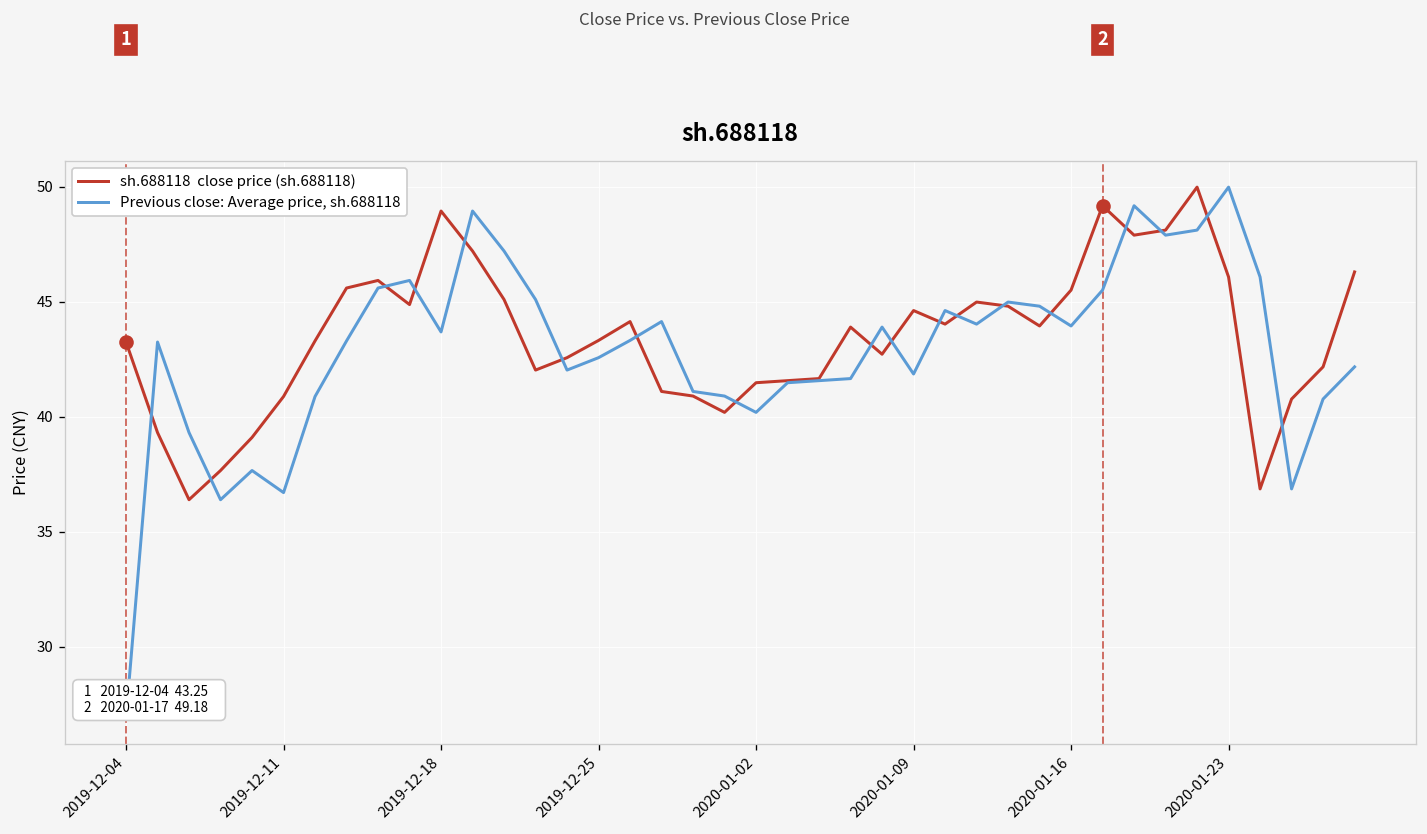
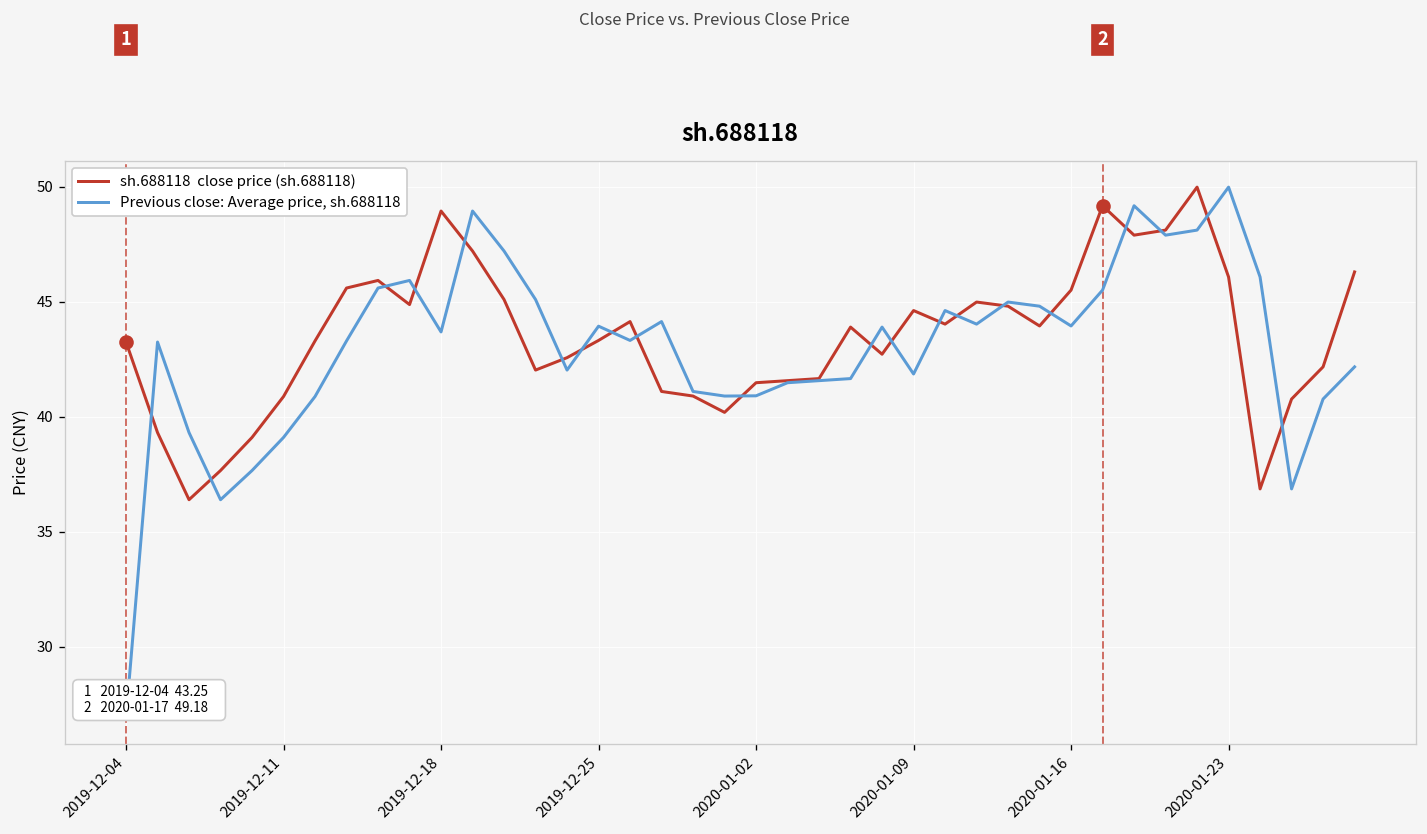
Previous close: Average price, sh.688118, 2019-12-11: 36.7 -> 39.1
Previous close: Average price, sh.688118, 2019-12-25: 42.6 -> 43.9
Previous close: Average price, sh.688118, 2020-01-02: 40.2 -> 40.9
